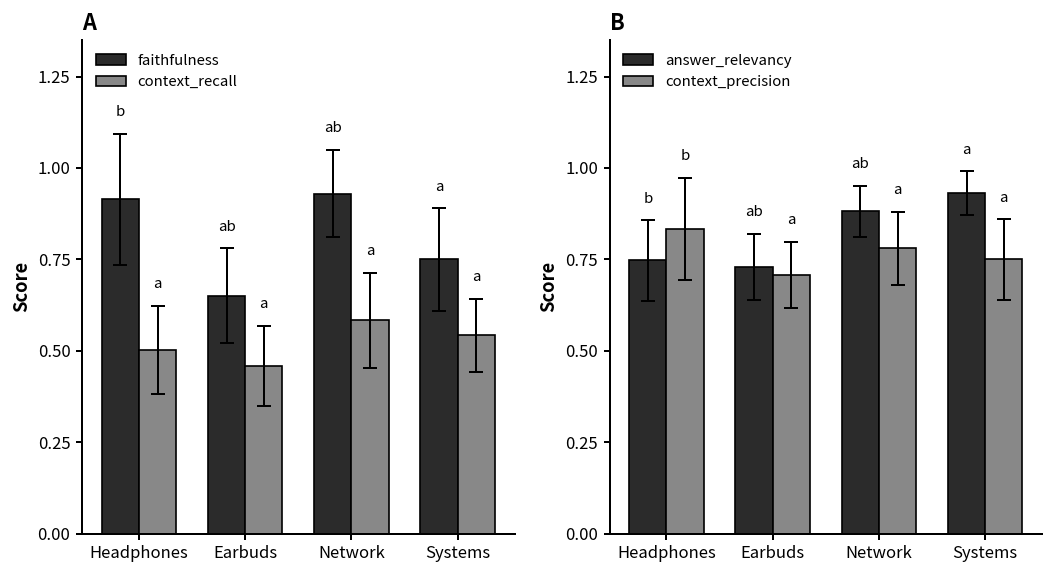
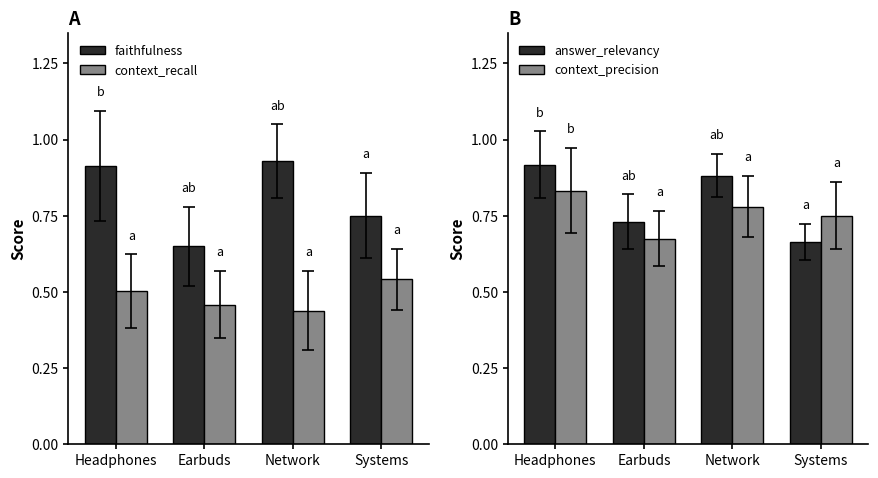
A, context_recall, Network: 0.58 -> 0.44
B, answer_relevancy, Headphones: 0.75 -> 0.92
B, context_precision, Earbuds: 0.71 -> 0.68
B, answer_relevancy, Systems: 0.93 -> 0.66
